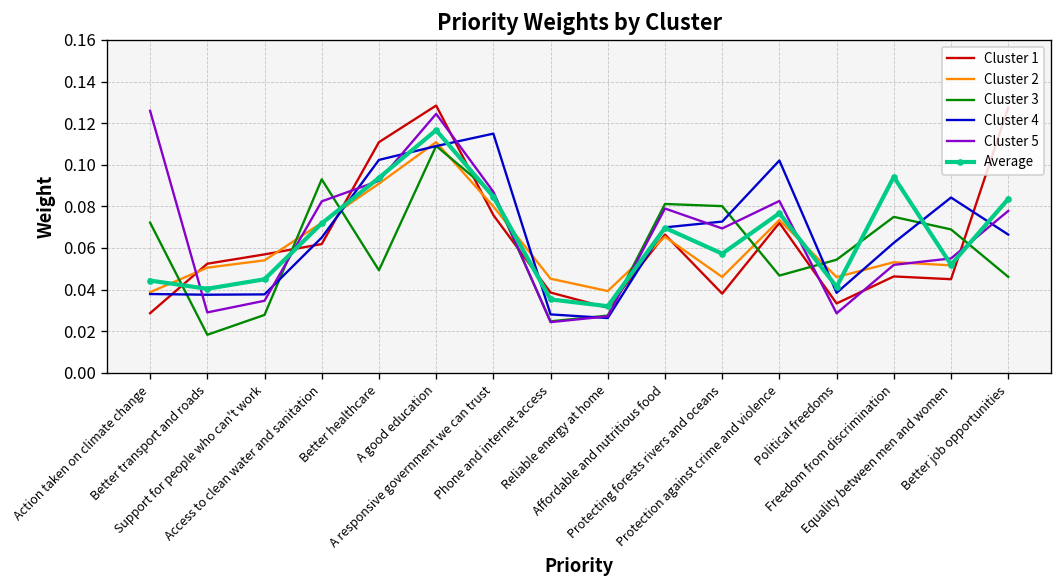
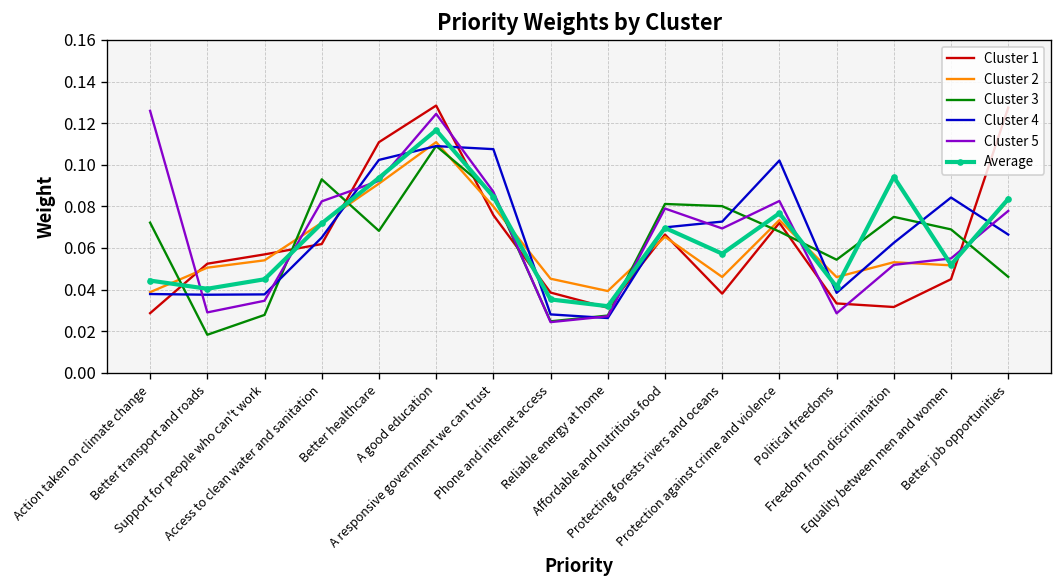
Cluster 3, Better healthcare: 0.049 -> 0.068
Cluster 4, A responsive government we can trust: 0.115 -> 0.108
Cluster 3, Protection against crime and violence: 0.047 -> 0.068
Cluster 1, Freedom from discrimination: 0.046 -> 0.032
